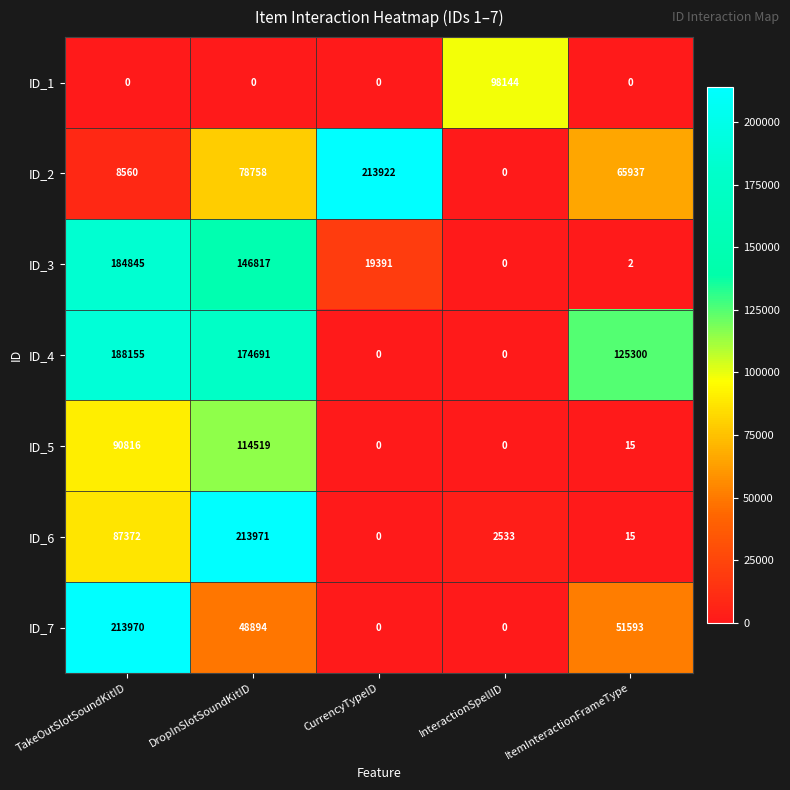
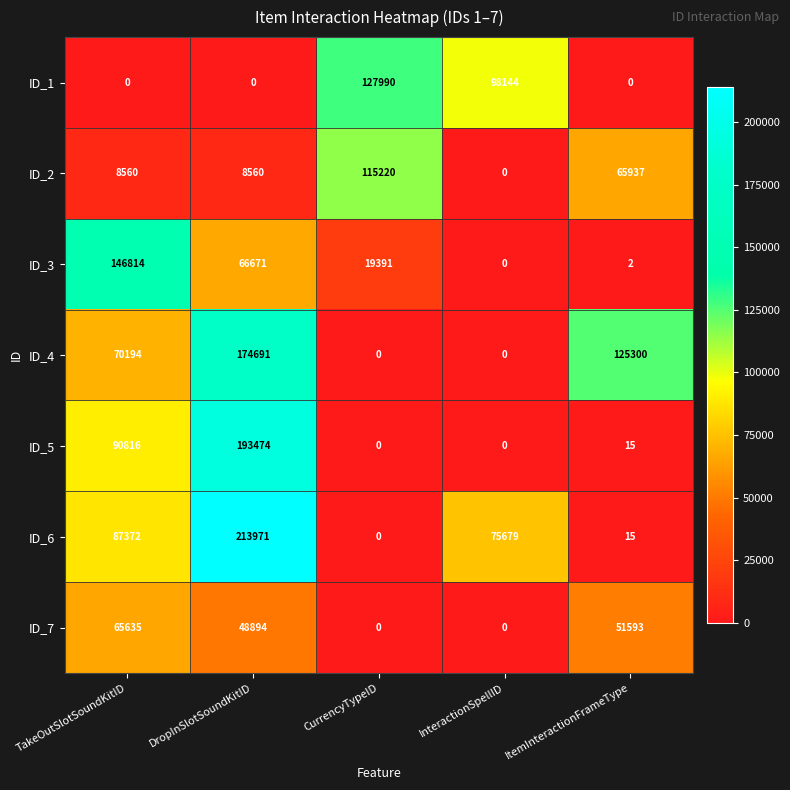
ID_1, CurrencyTypeID: 0 -> 127990
ID_2, DropInSlotSoundKitID: 78758 -> 8560
ID_2, CurrencyTypeID: 213922 -> 115220
ID_3, TakeOutSlotSoundKitID: 184845 -> 146814
ID_3, DropInSlotSoundKitID: 146817 -> 66671
ID_4, TakeOutSlotSoundKitID: 188155 -> 70194
ID_5, DropInSlotSoundKitID: 114519 -> 193474
ID_6, InteractionSpellID: 2533 -> 75679
ID_7, TakeOutSlotSoundKitID: 213970 -> 65635
